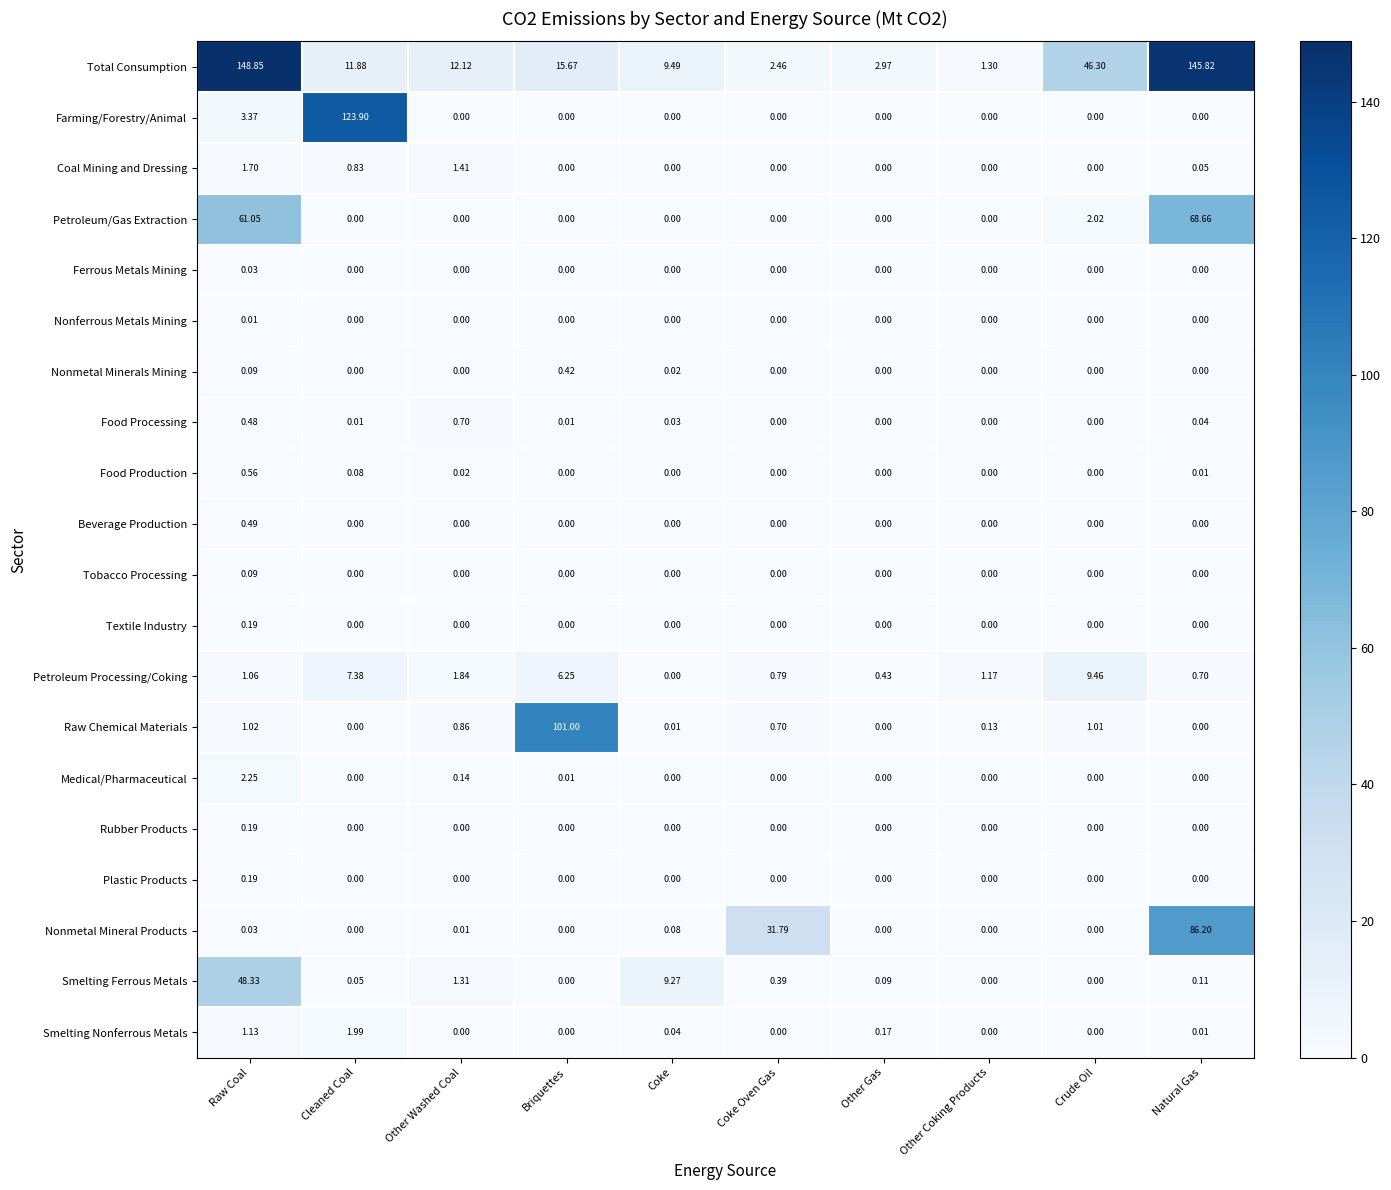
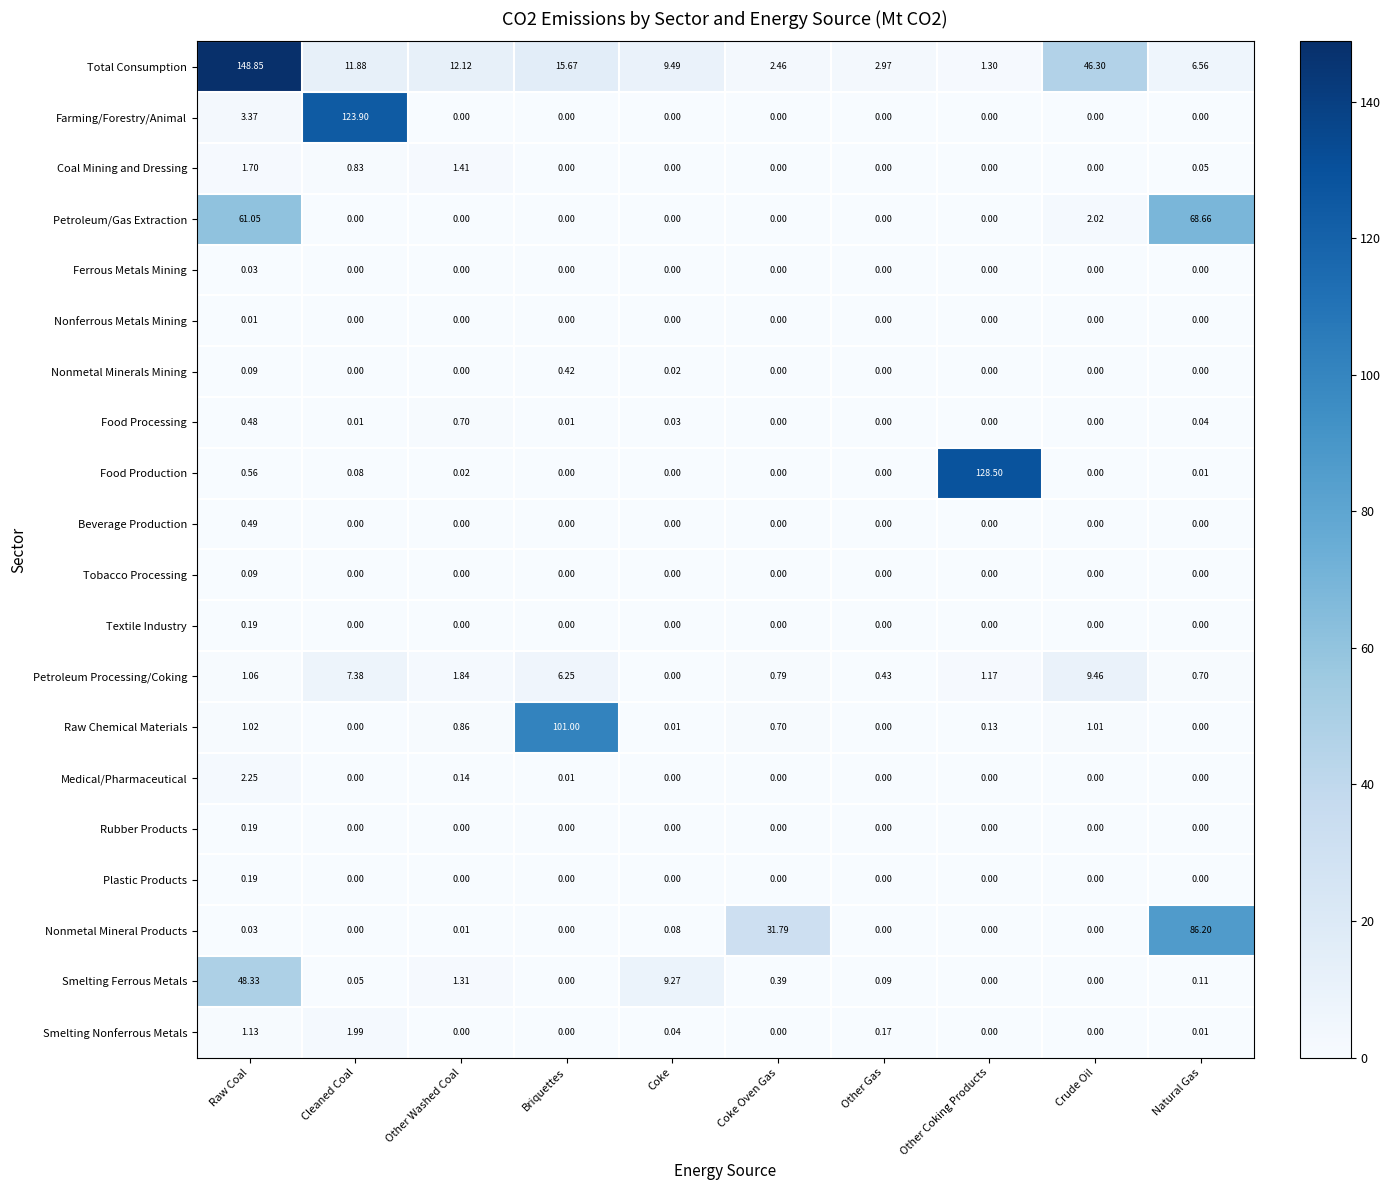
Total Consumption, Natural Gas: 145.82 -> 6.56
Food Production, Other Coking Products: 0.00 -> 128.50
